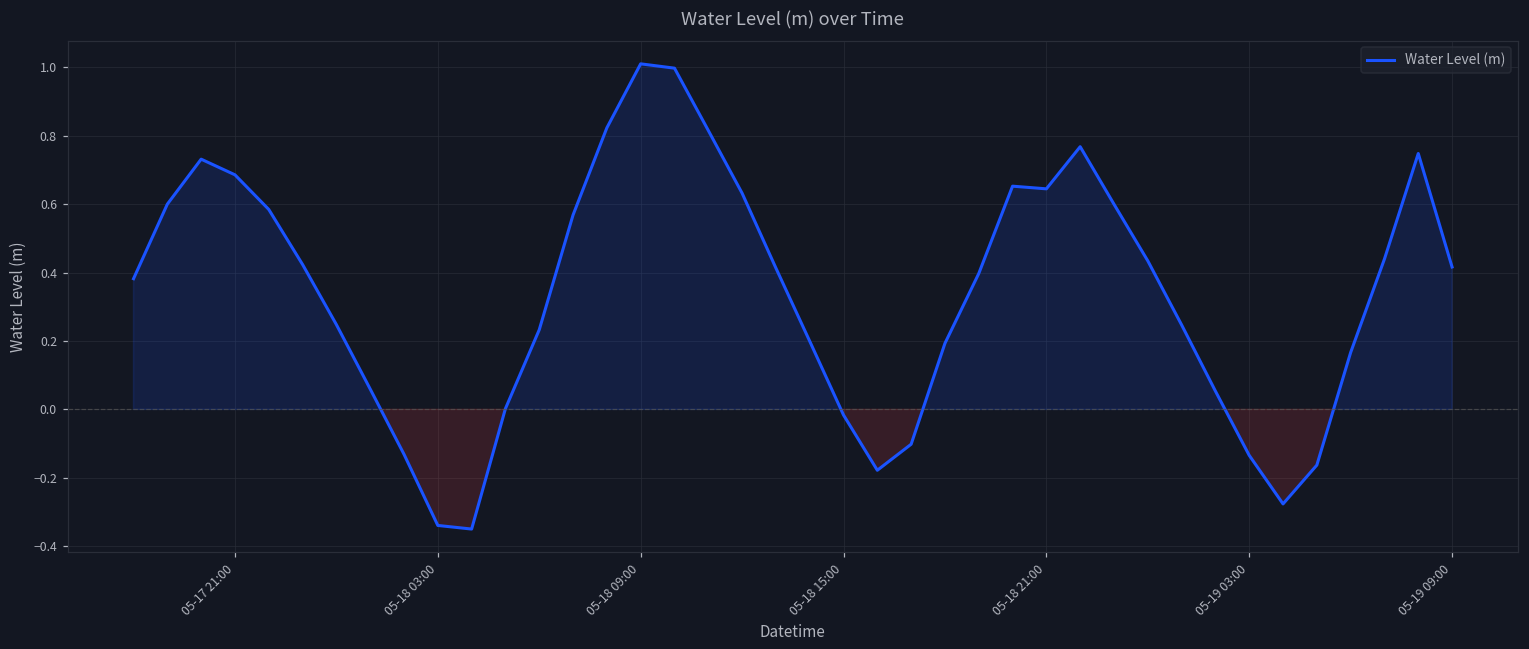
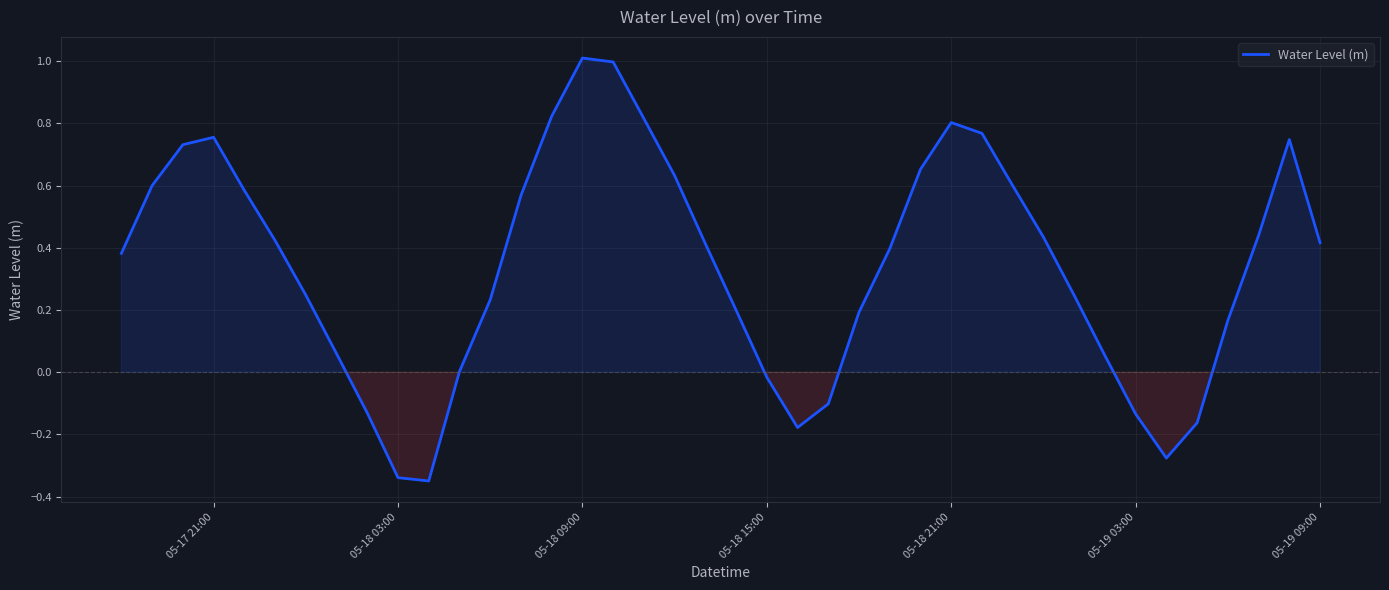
05-17 21:00: 0.69 -> 0.76
05-18 21:00: 0.64 -> 0.80
